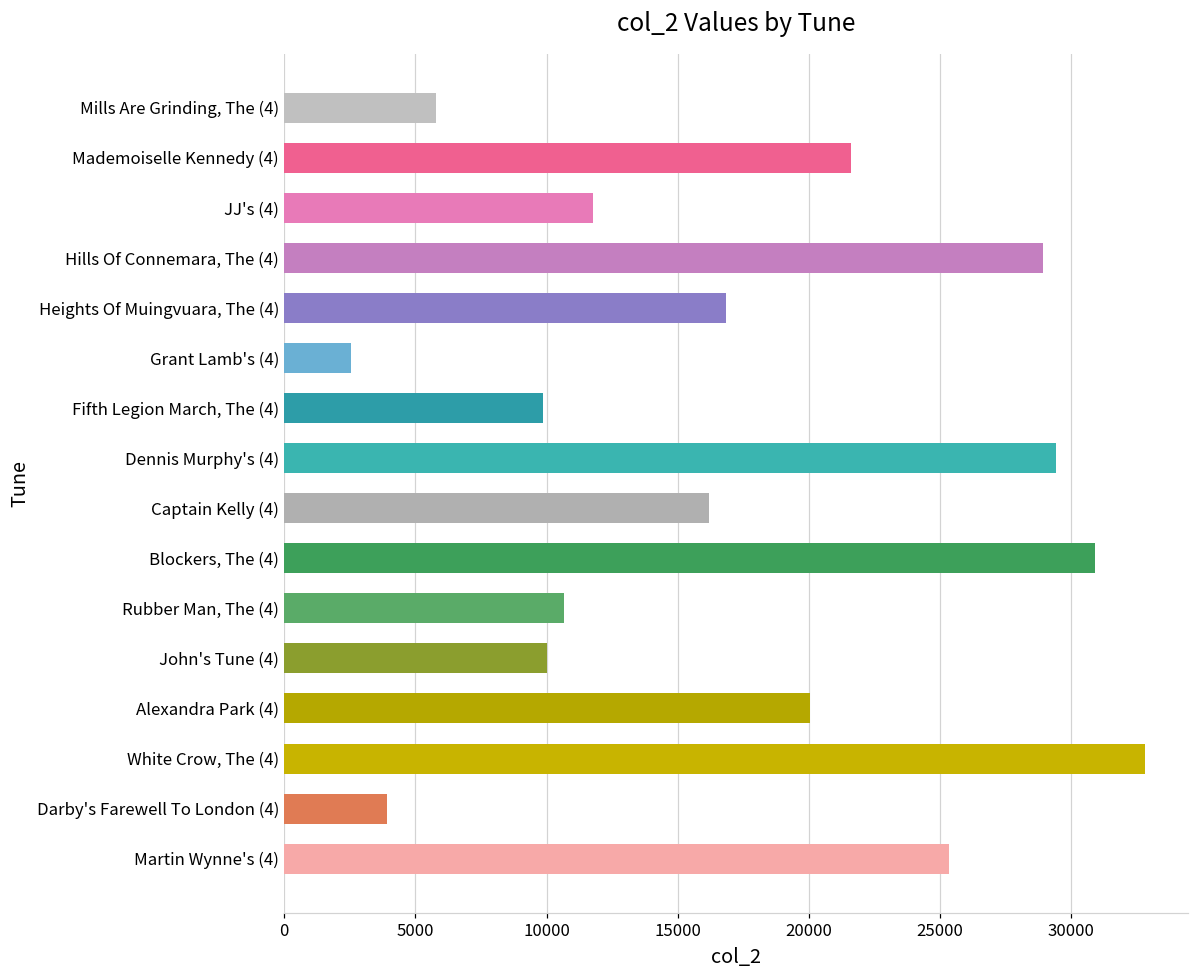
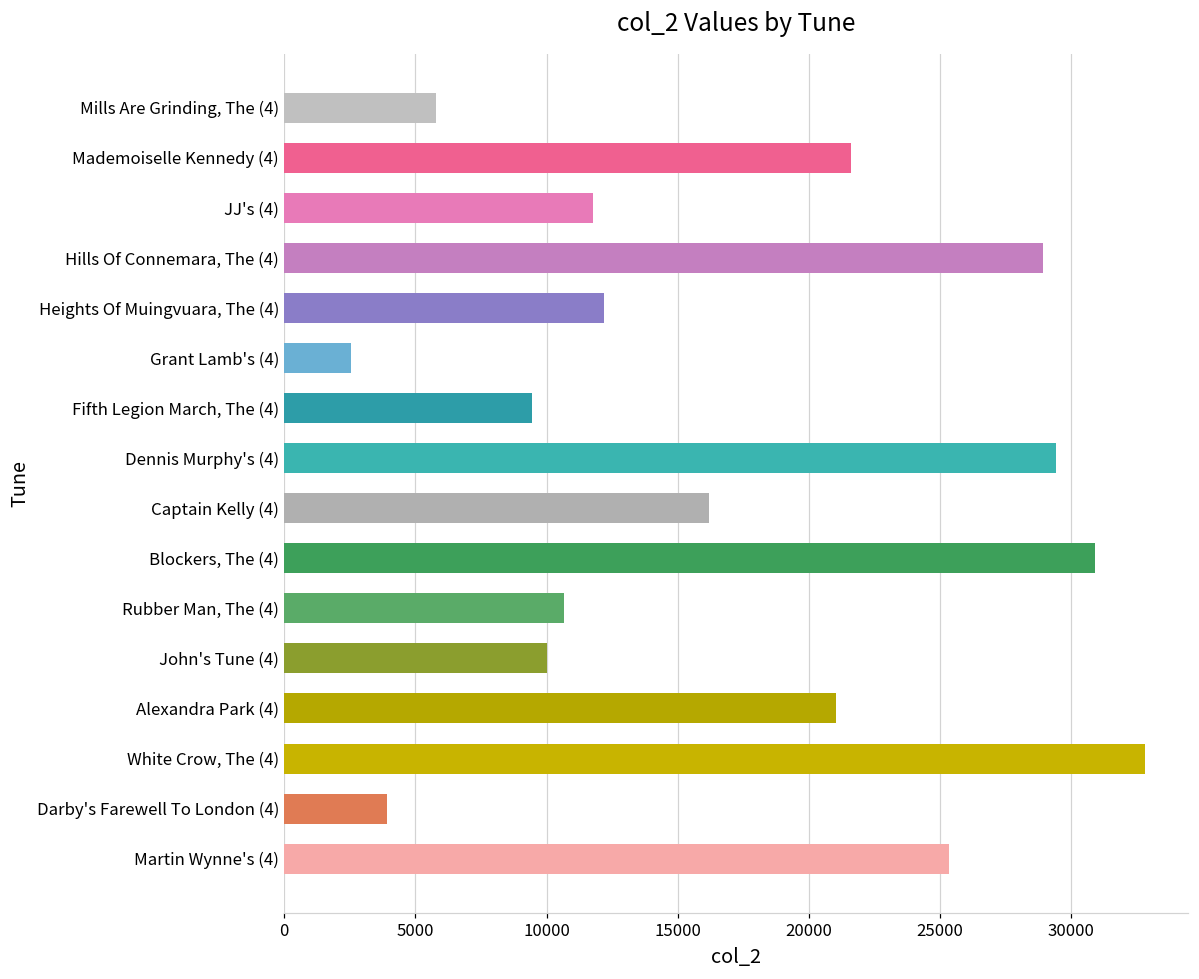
Heights Of Muingvuara, The (4): 16900 -> 12200
Fifth Legion March, The (4): 9900 -> 9500
Alexandra Park (4): 20100 -> 21000
